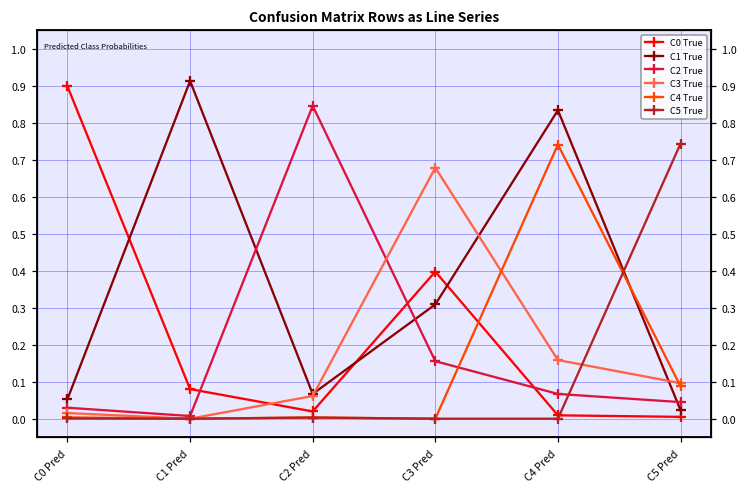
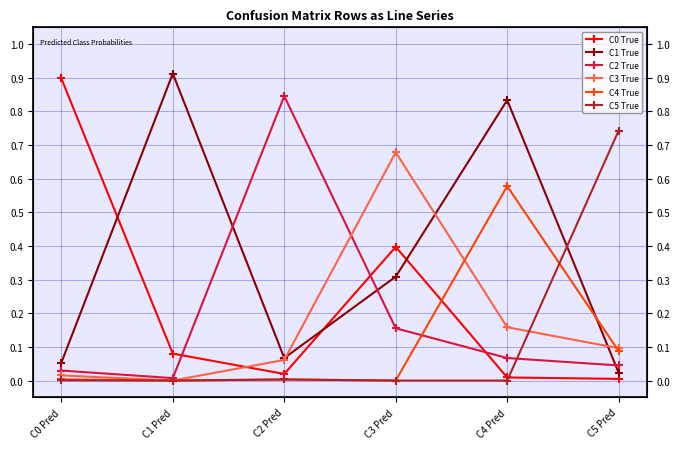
C4 True, C4 Pred: 0.74 -> 0.58
